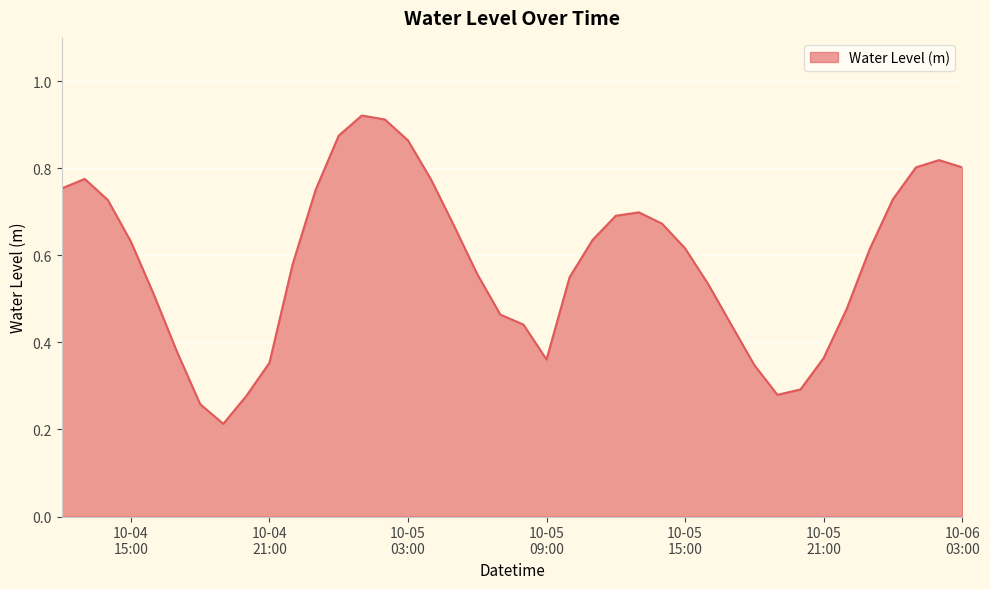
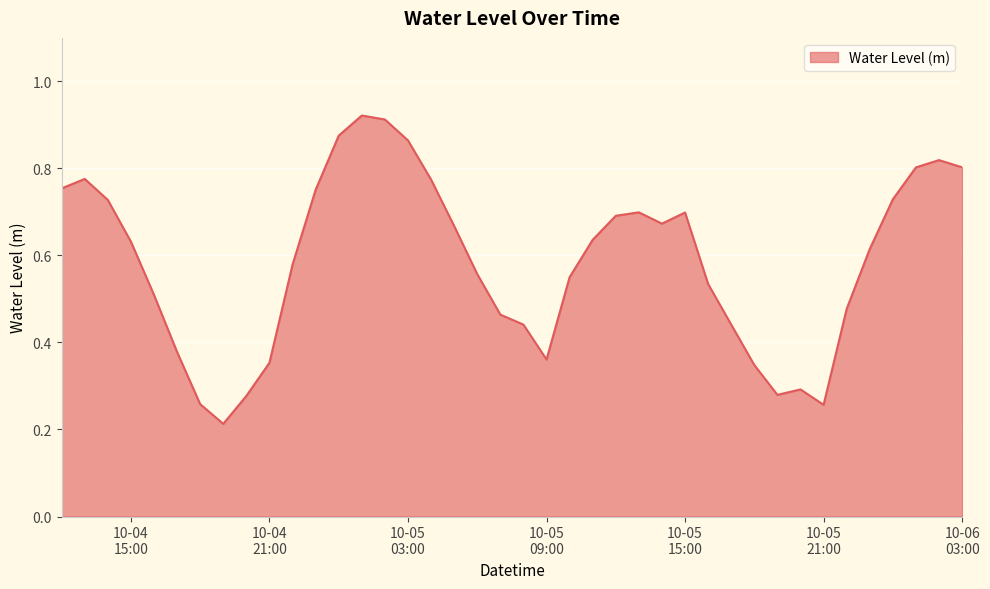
10-05 15:00: 0.62 -> 0.70
10-05 21:00: 0.36 -> 0.26
